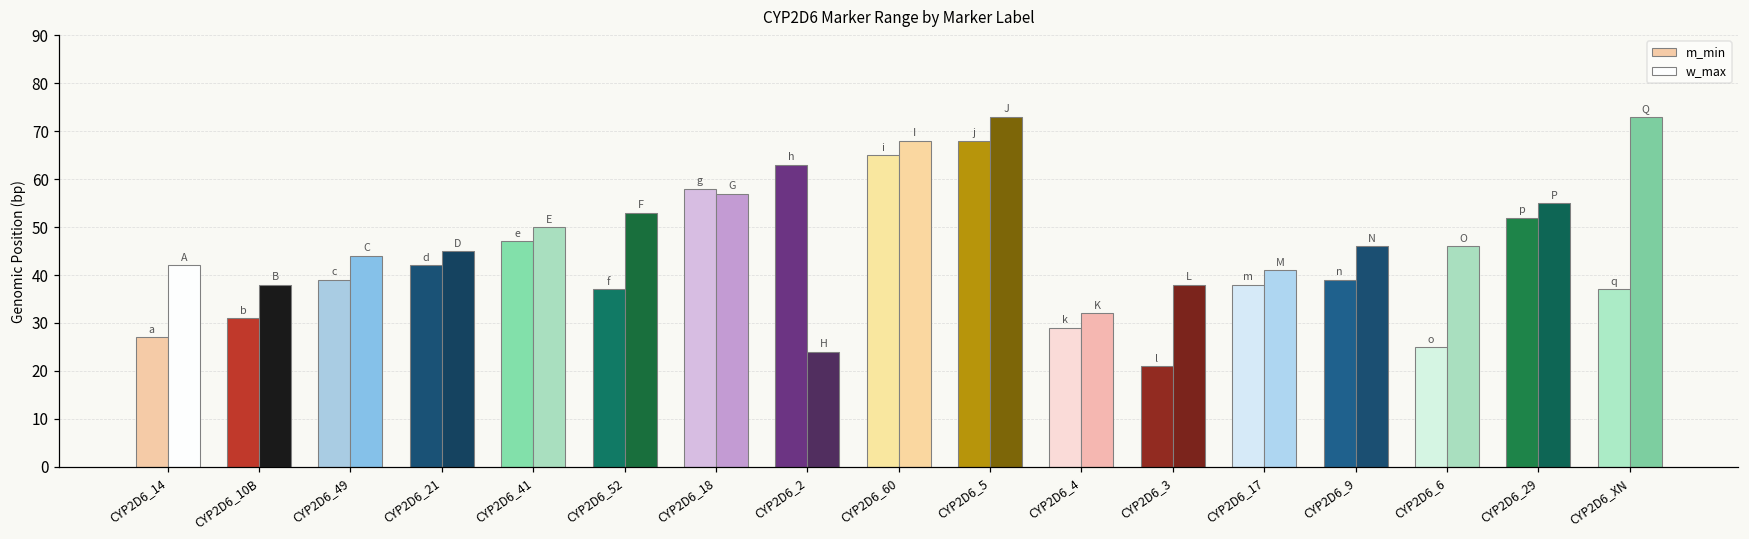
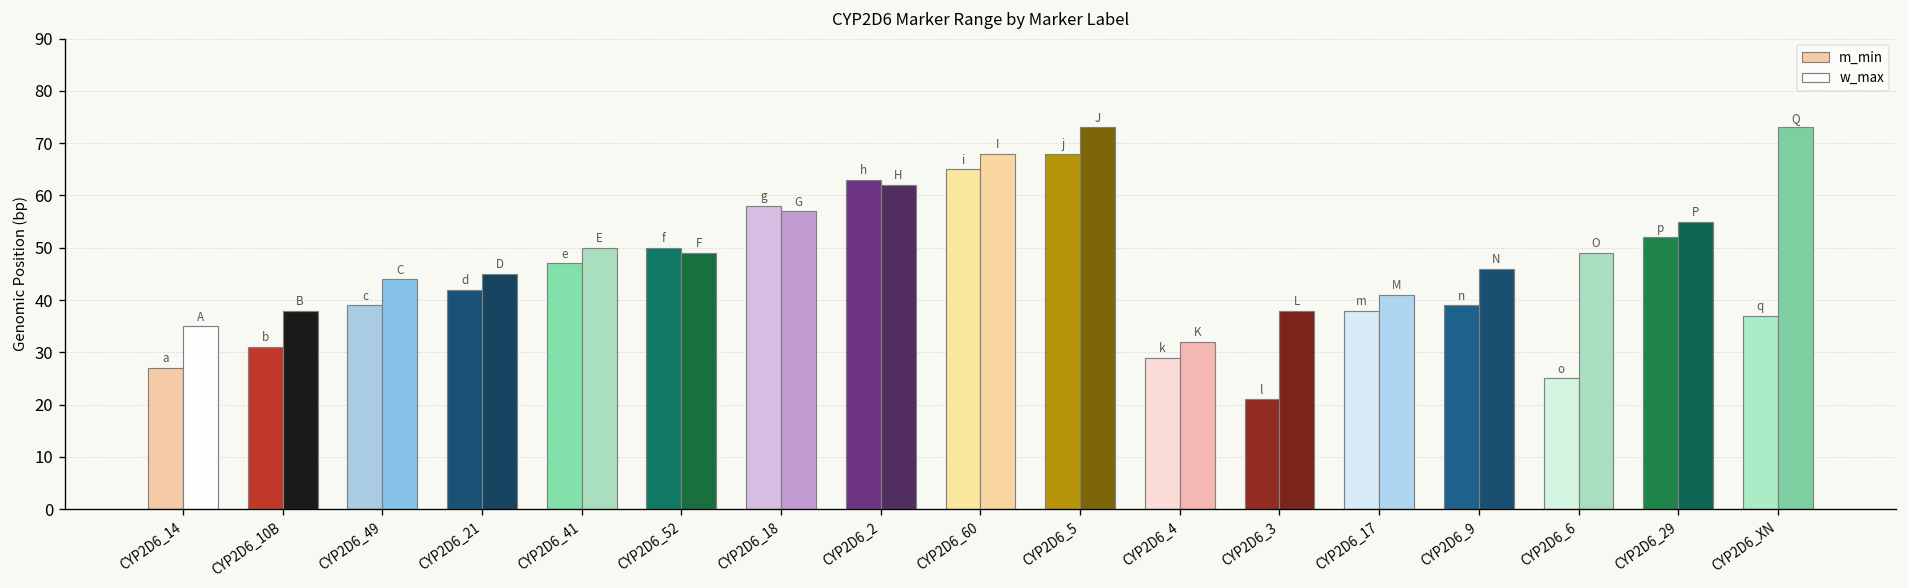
w_max, CYP2D6_14: 42 -> 35
m_min, CYP2D6_52: 37 -> 50
w_max, CYP2D6_52: 53 -> 49
w_max, CYP2D6_2: 24 -> 62
w_max, CYP2D6_6: 46 -> 49
